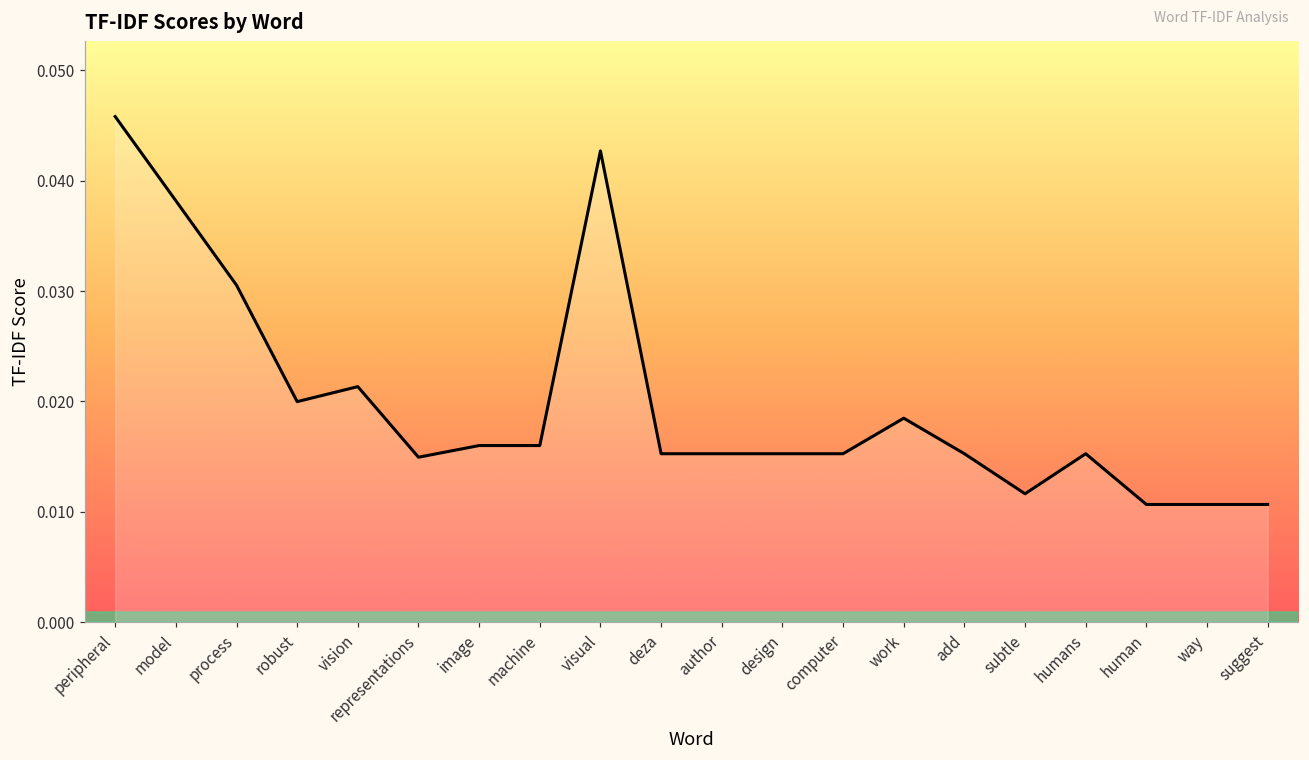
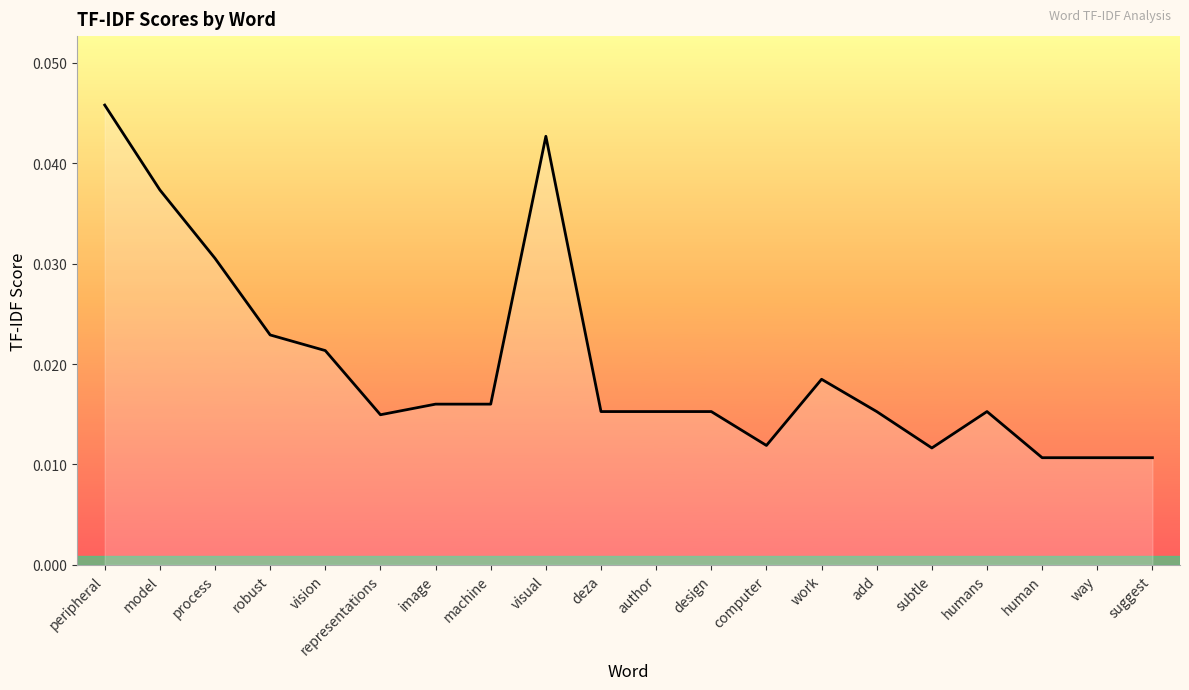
model: 0.0382 -> 0.0373
robust: 0.0200 -> 0.0229
computer: 0.0153 -> 0.0119
